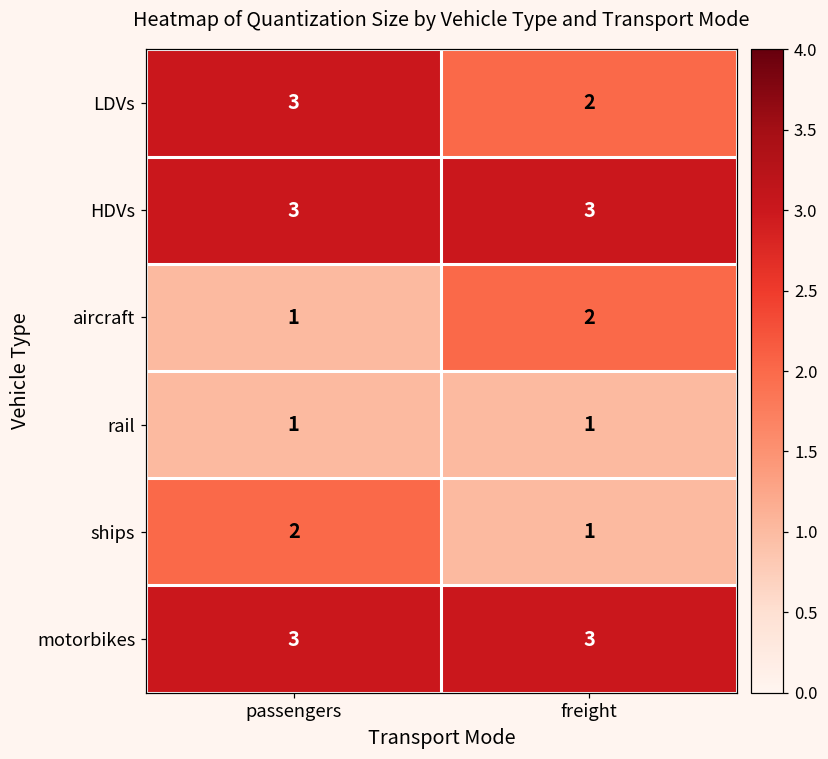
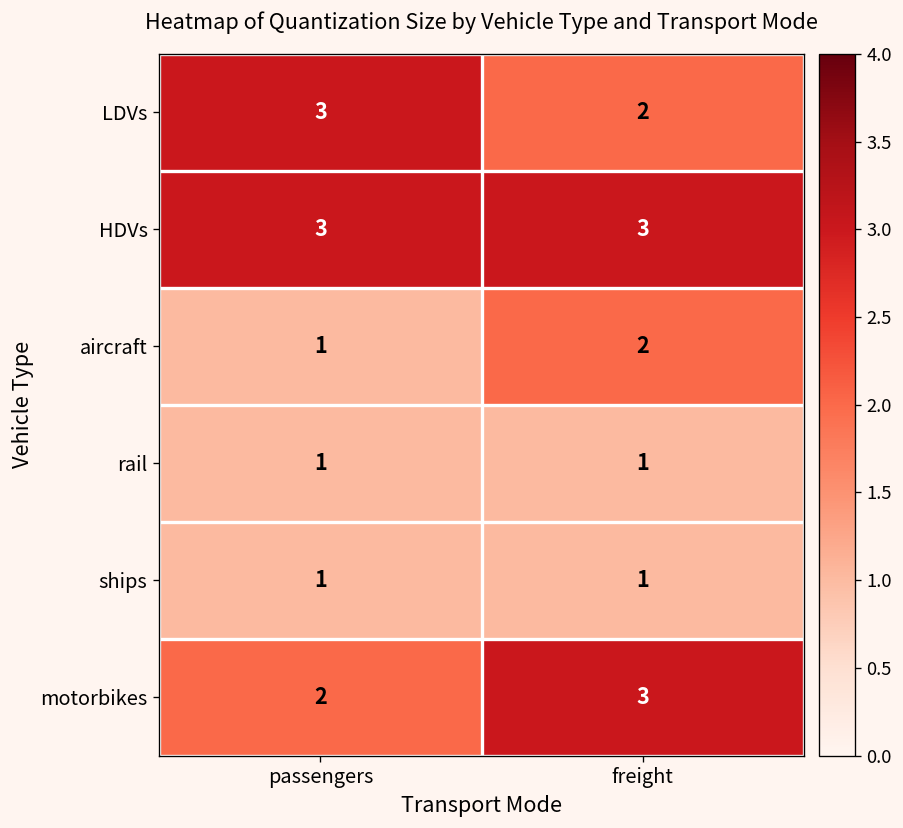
ships, passengers: 2 -> 1
motorbikes, passengers: 3 -> 2
